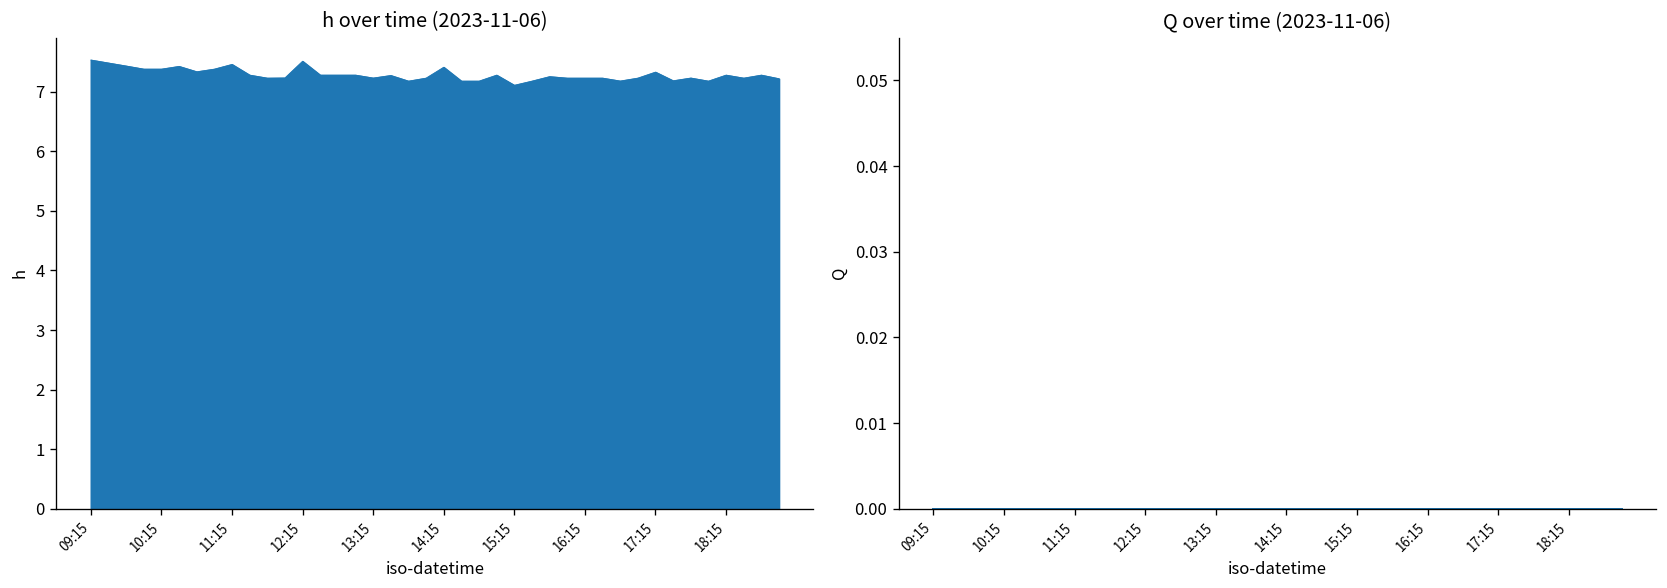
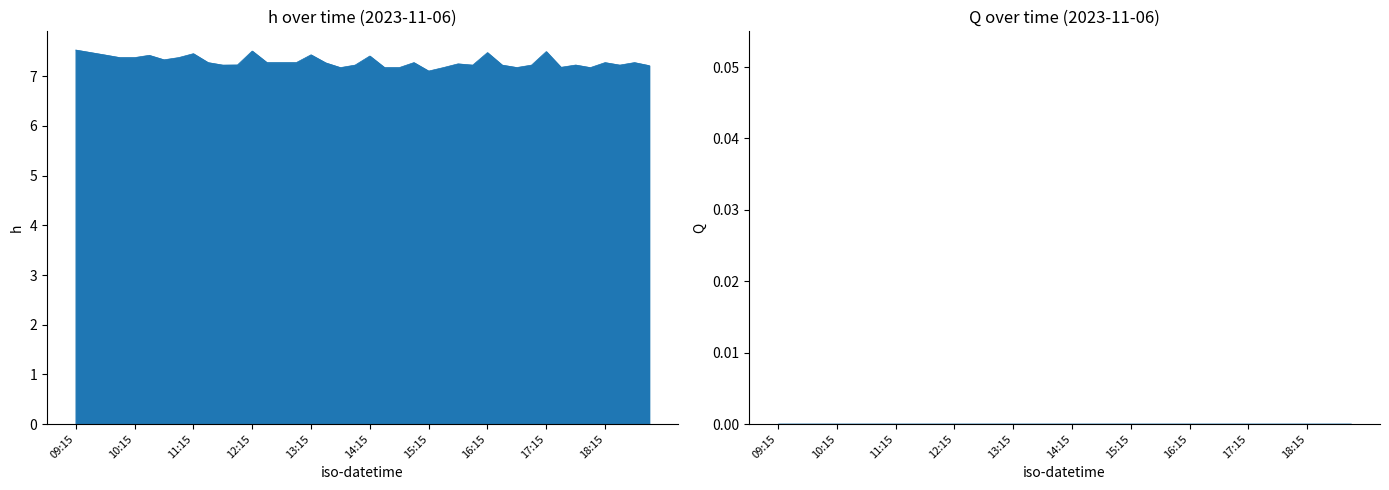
h over time (2023-11-06), 13:15: 7.2 -> 7.4
h over time (2023-11-06), 16:15: 7.2 -> 7.5
h over time (2023-11-06), 17:15: 7.3 -> 7.5
